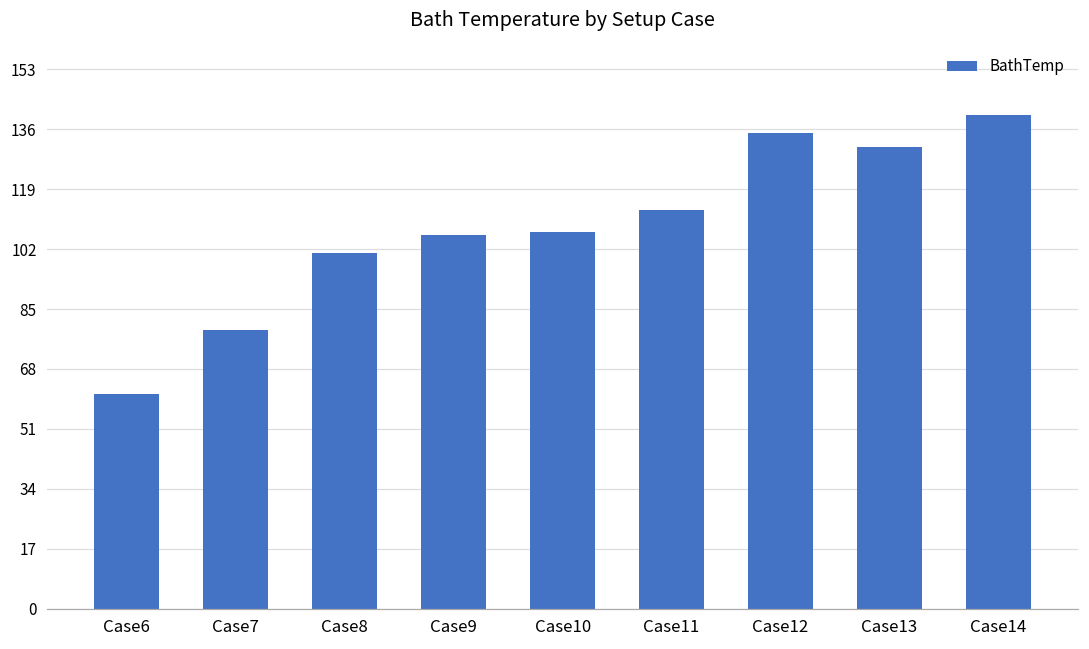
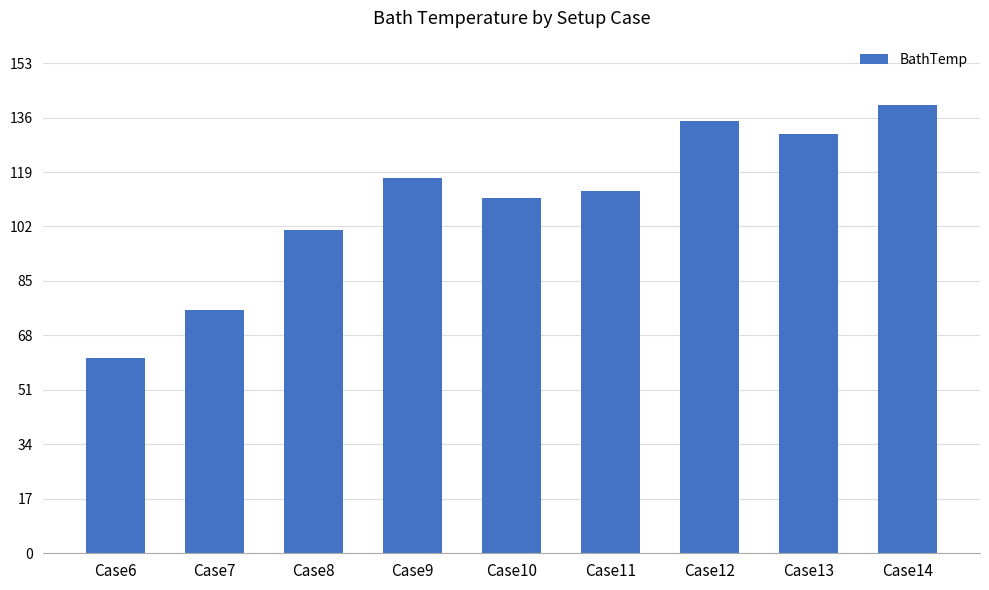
Case7: 79 -> 76
Case9: 106 -> 117
Case10: 107 -> 111
